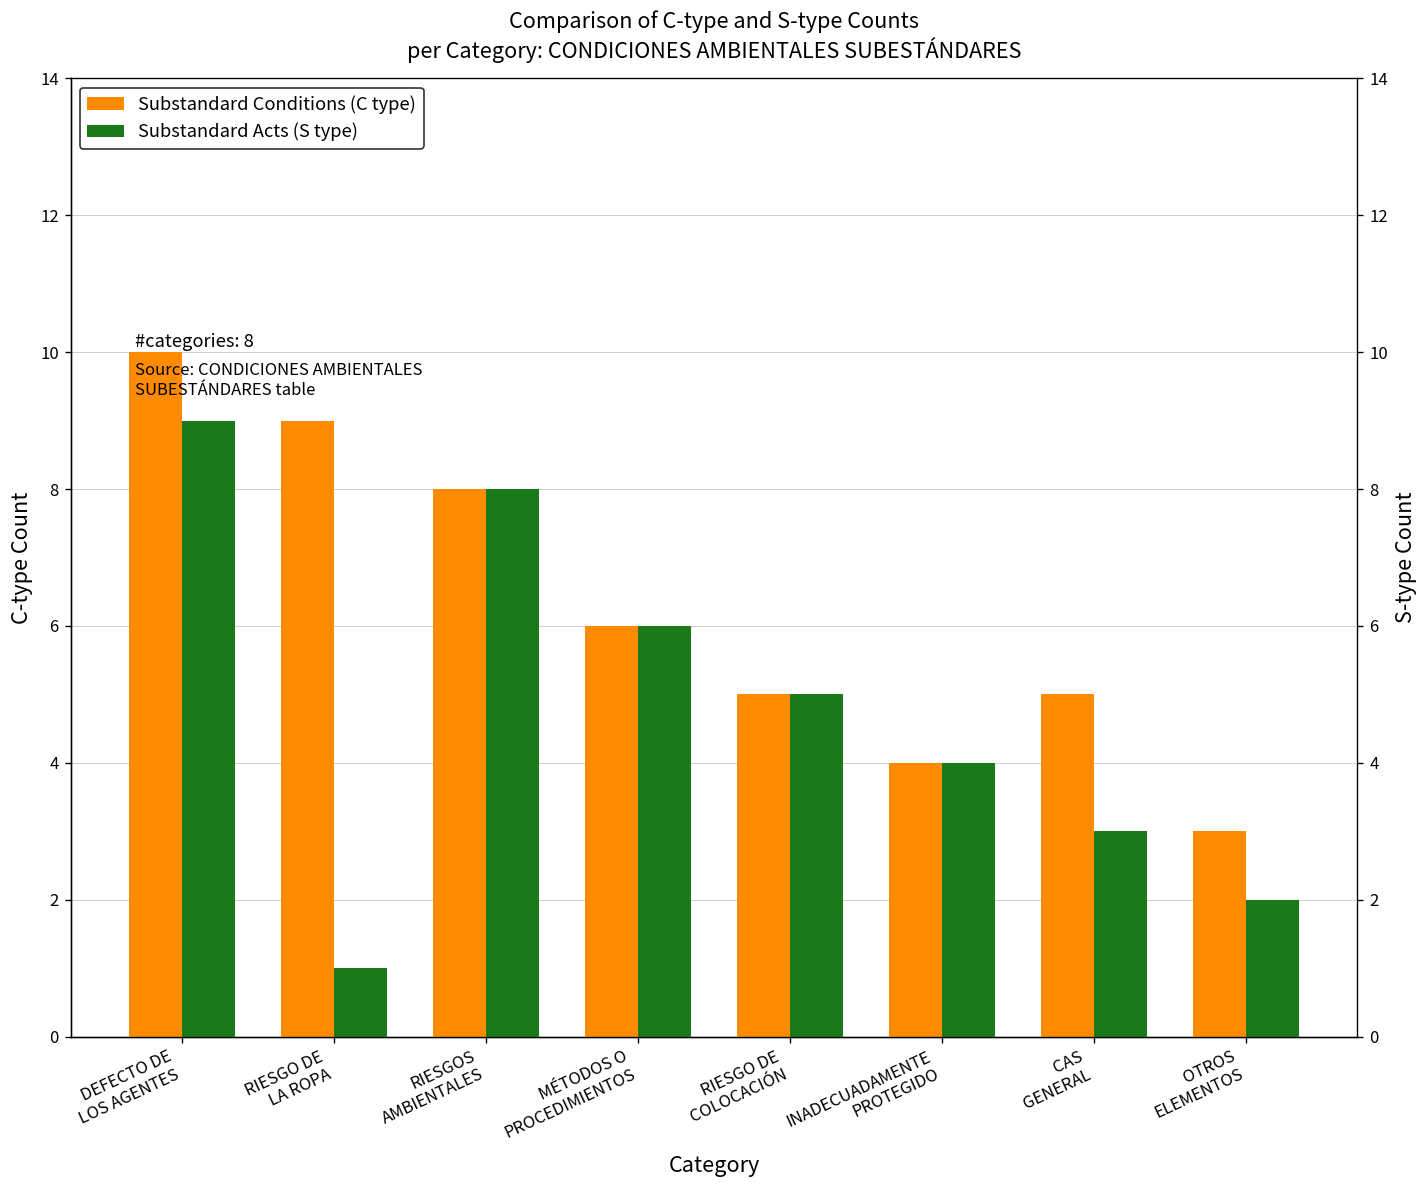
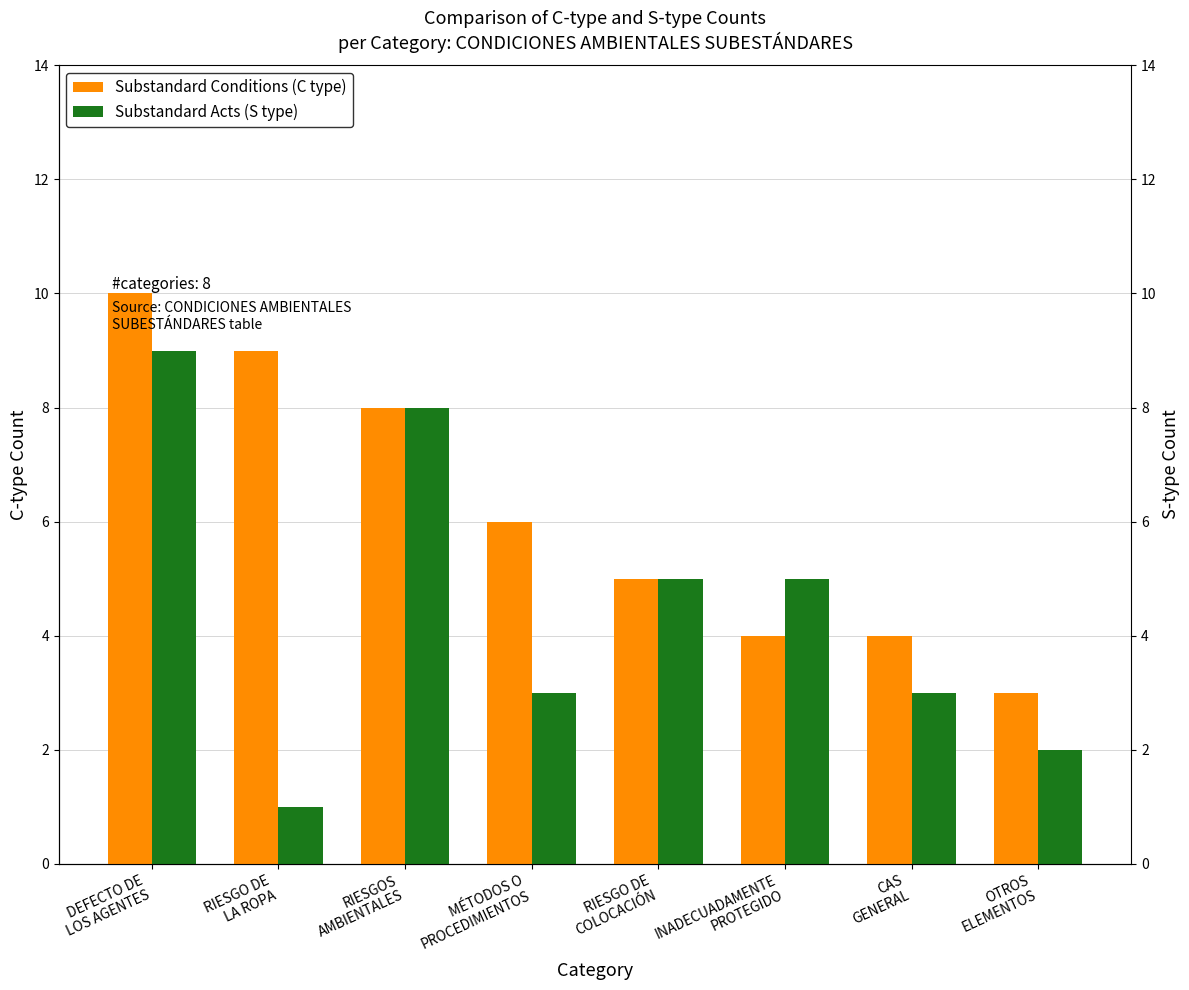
Substandard Acts (S type), MÉTODOS O PROCEDIMIENTOS: 6 -> 3
Substandard Acts (S type), INADECUADAMENTE PROTEGIDO: 4 -> 5
Substandard Conditions (C type), CAS GENERAL: 5 -> 4
